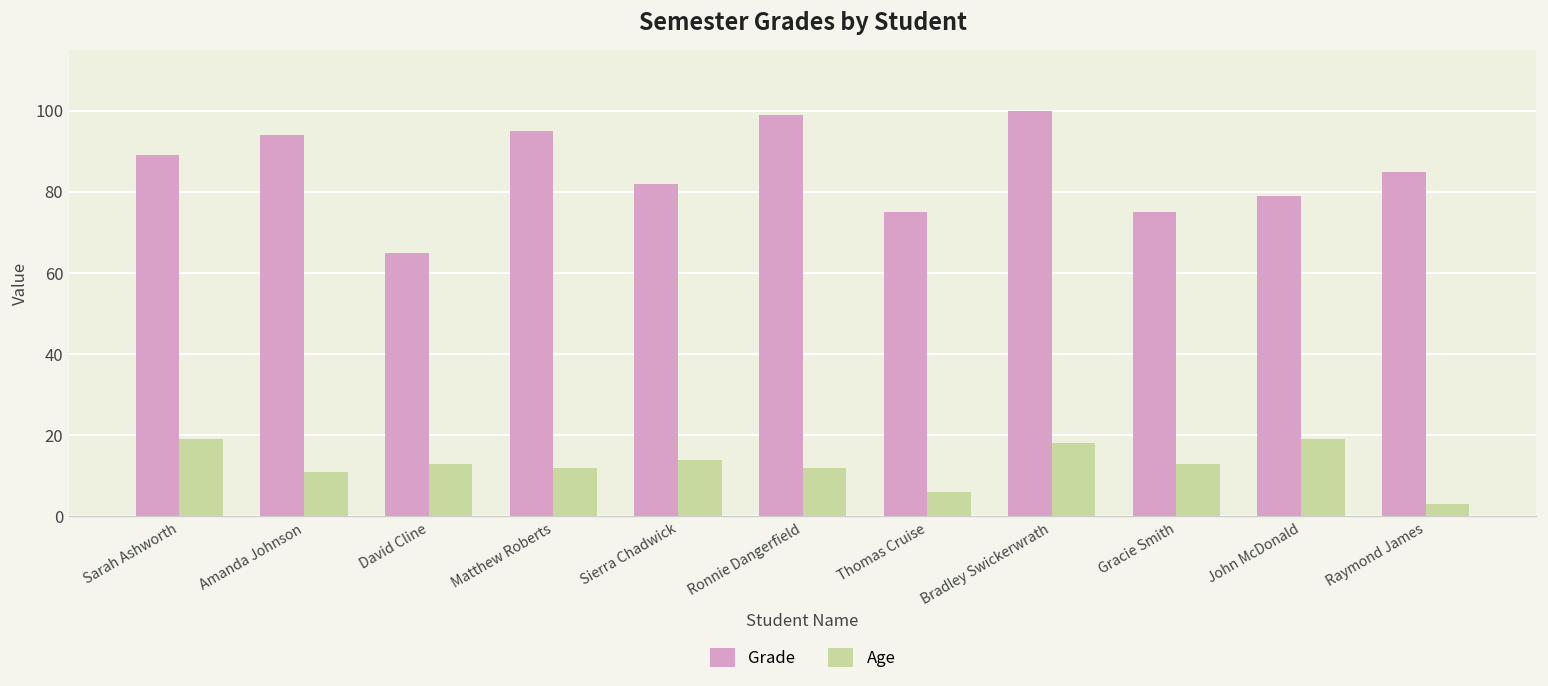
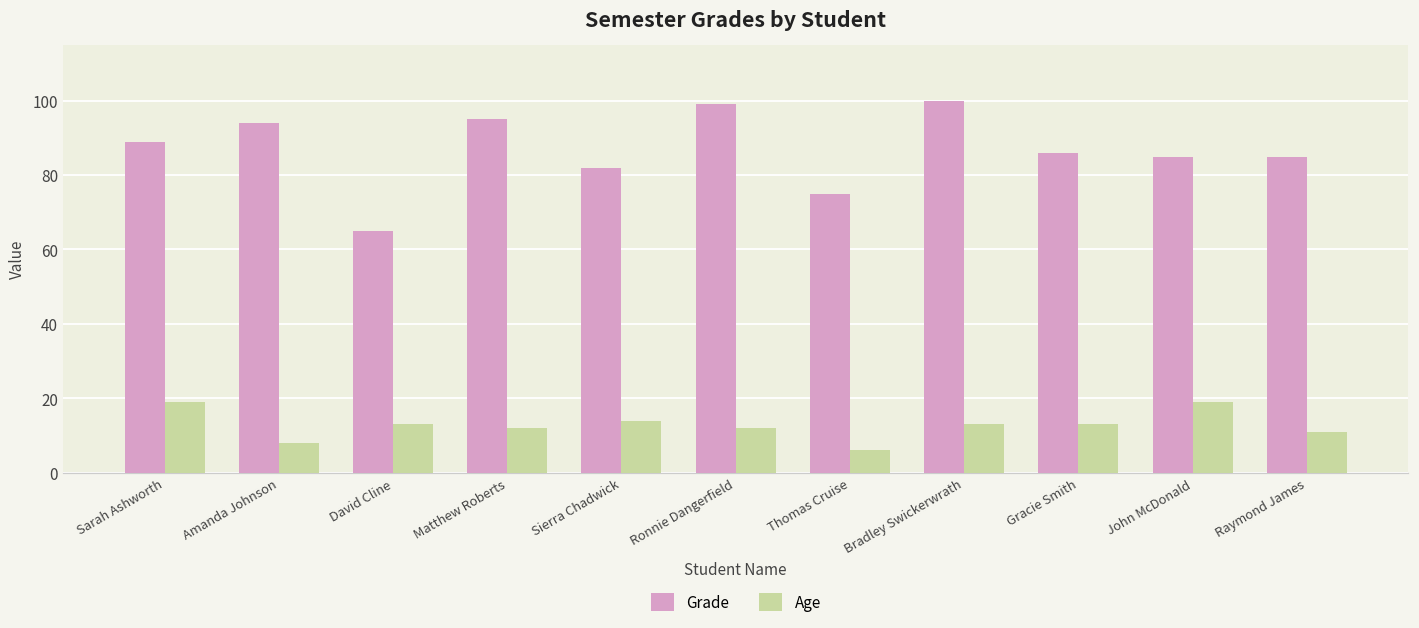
Age, Amanda Johnson: 11 -> 8
Age, Bradley Swickerwrath: 18 -> 13
Grade, Gracie Smith: 75 -> 86
Grade, John McDonald: 79 -> 85
Age, Raymond James: 3 -> 11
